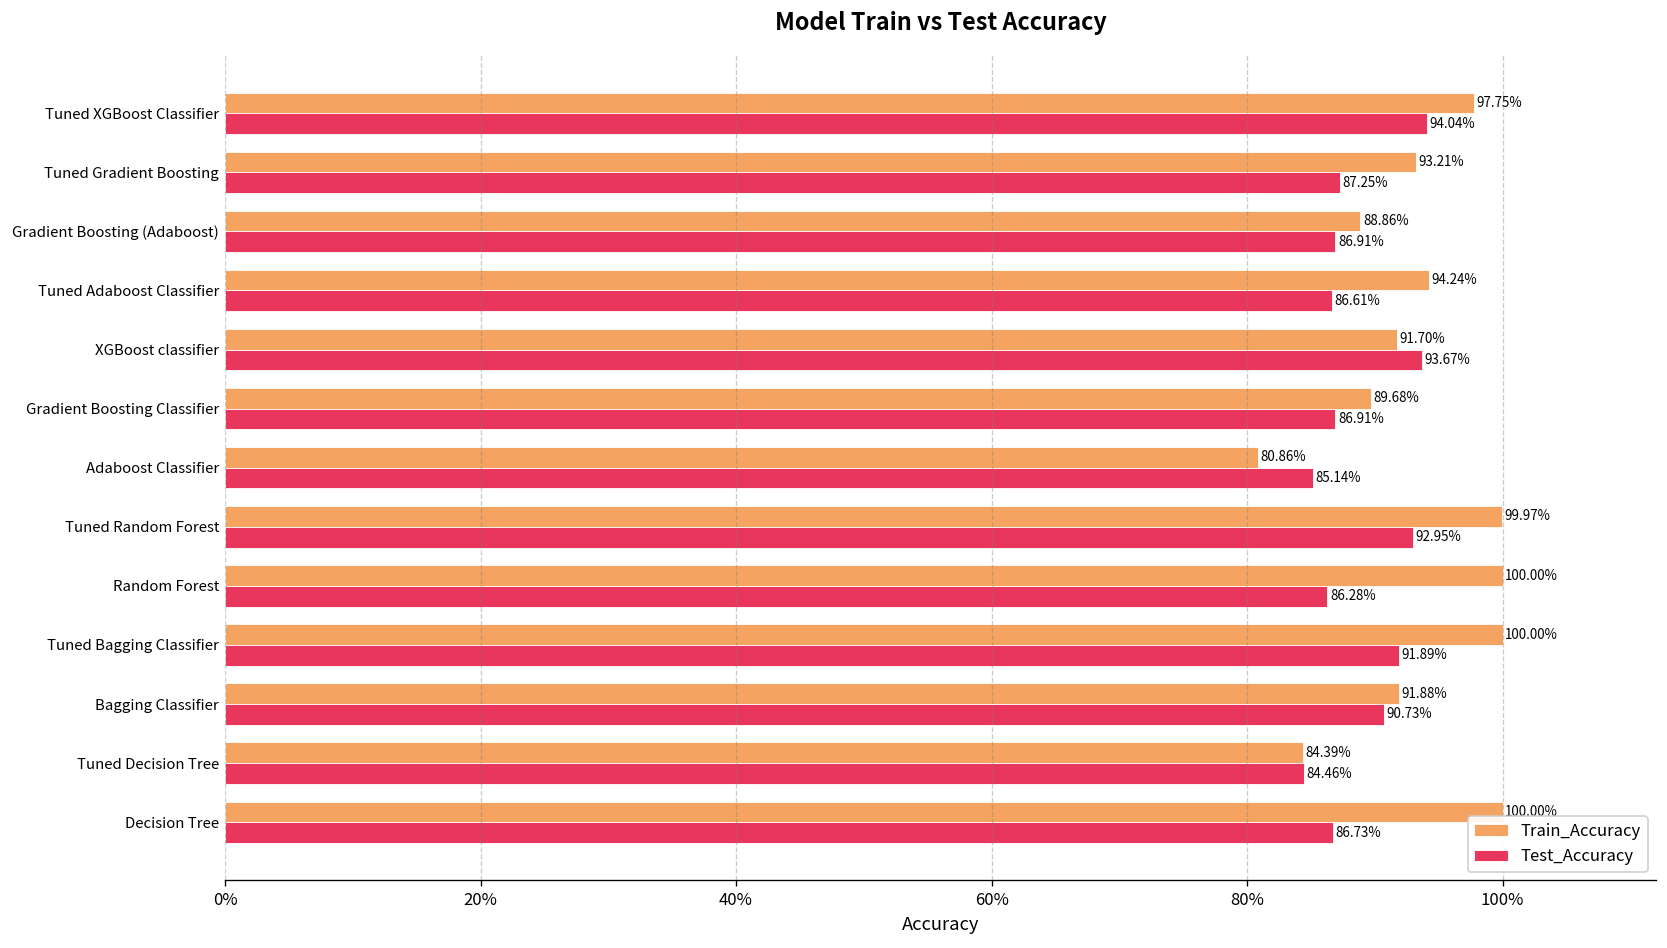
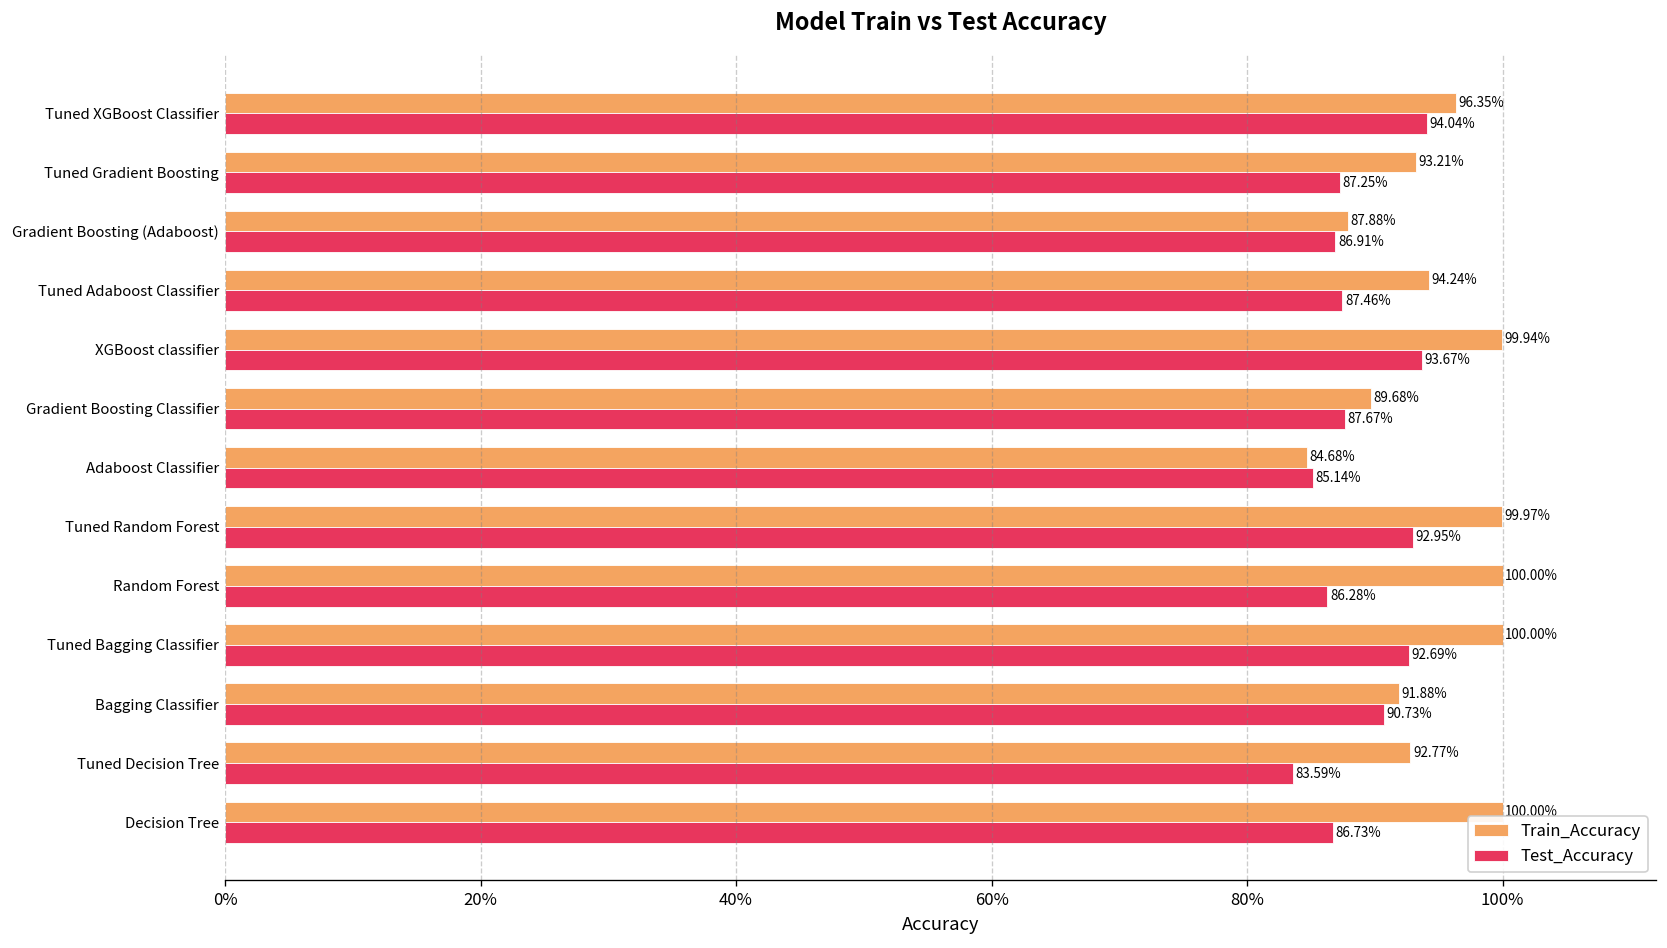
Train_Accuracy, Tuned XGBoost Classifier: 97.75% -> 96.35%
Train_Accuracy, Gradient Boosting (Adaboost): 88.86% -> 87.88%
Test_Accuracy, Tuned Adaboost Classifier: 86.61% -> 87.46%
Train_Accuracy, XGBoost classifier: 91.70% -> 99.94%
Test_Accuracy, Gradient Boosting Classifier: 86.91% -> 87.67%
Train_Accuracy, Adaboost Classifier: 80.86% -> 84.68%
Test_Accuracy, Tuned Bagging Classifier: 91.89% -> 92.69%
Train_Accuracy, Tuned Decision Tree: 84.39% -> 92.77%
Test_Accuracy, Tuned Decision Tree: 84.46% -> 83.59%
